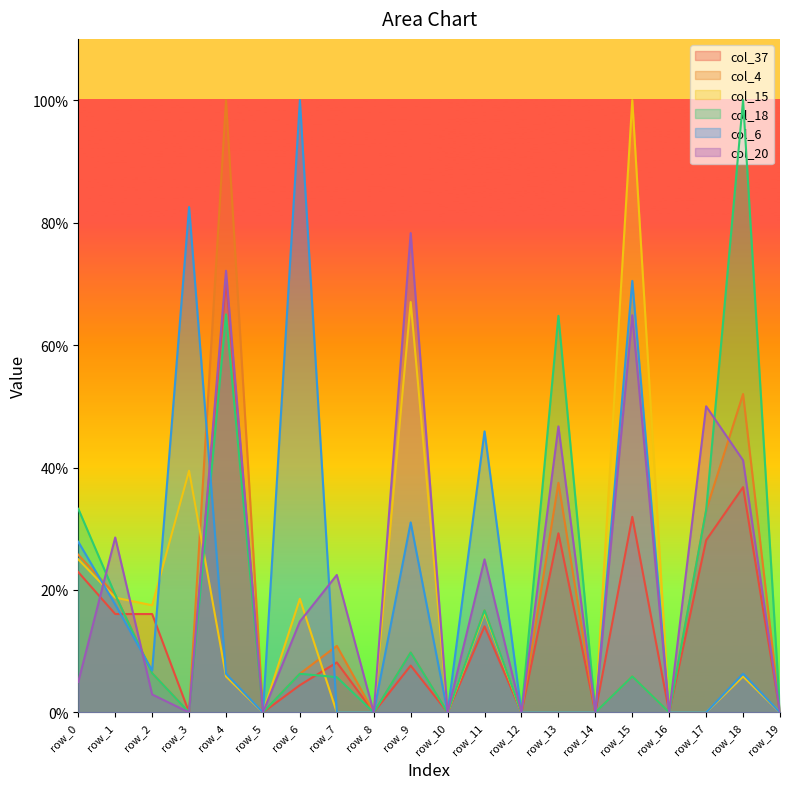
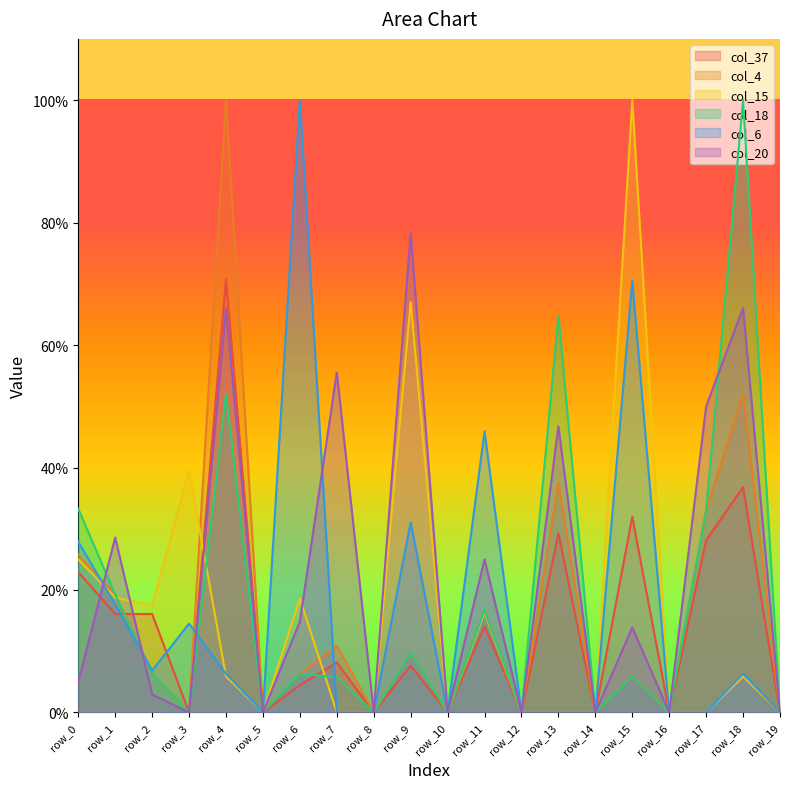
col_6, row_3: 83% -> 14%
col_18, row_4: 65% -> 52%
col_20, row_4: 72% -> 66%
col_20, row_7: 22% -> 56%
col_20, row_15: 65% -> 14%
col_20, row_18: 41% -> 66%
